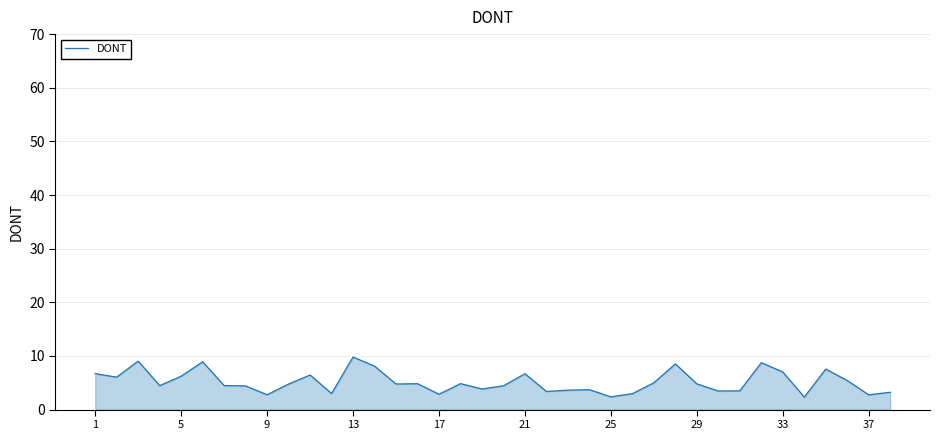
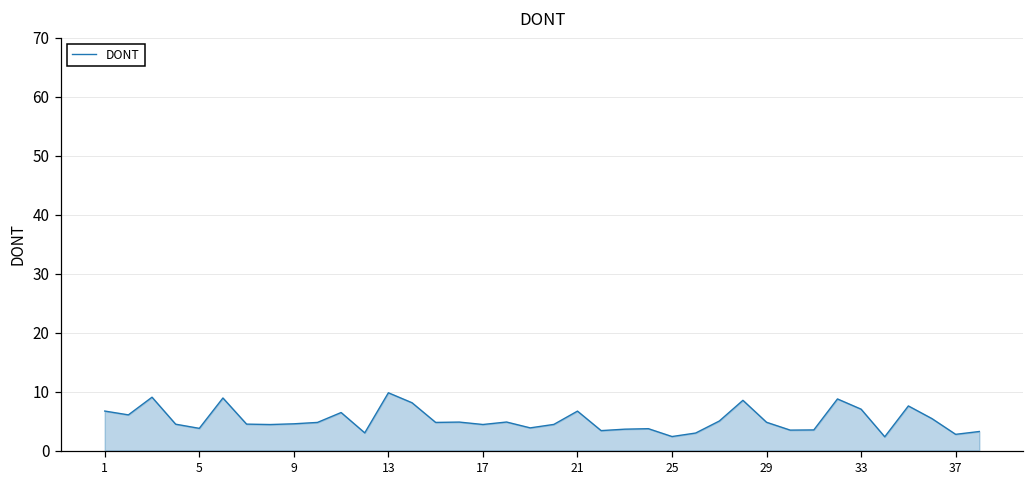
5: 6 -> 4
9: 3 -> 5
17: 3 -> 4
